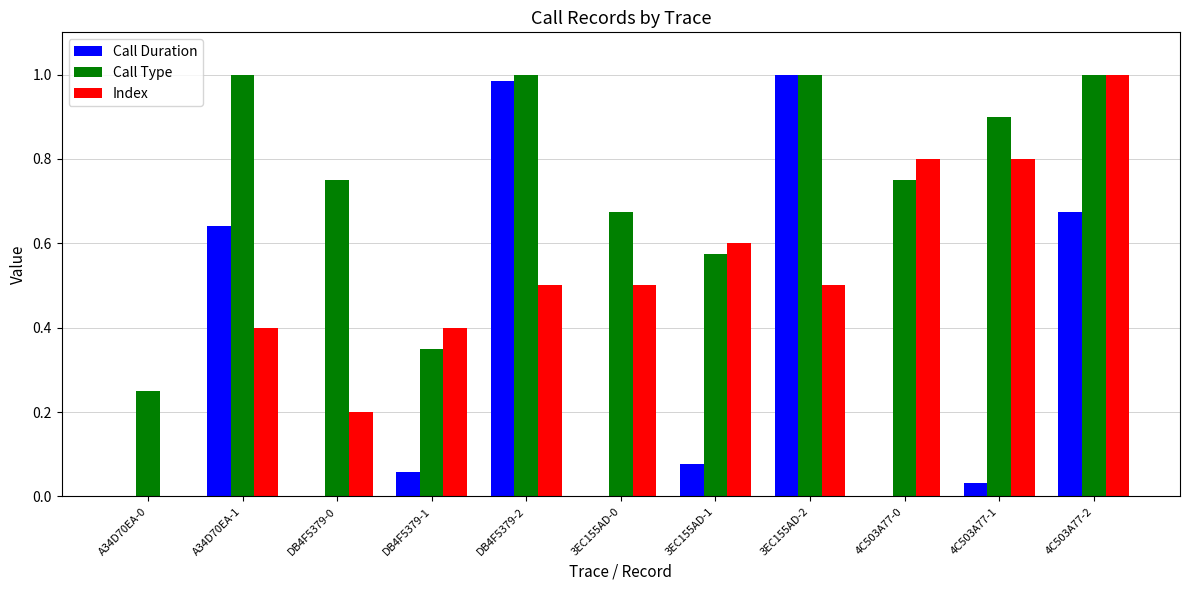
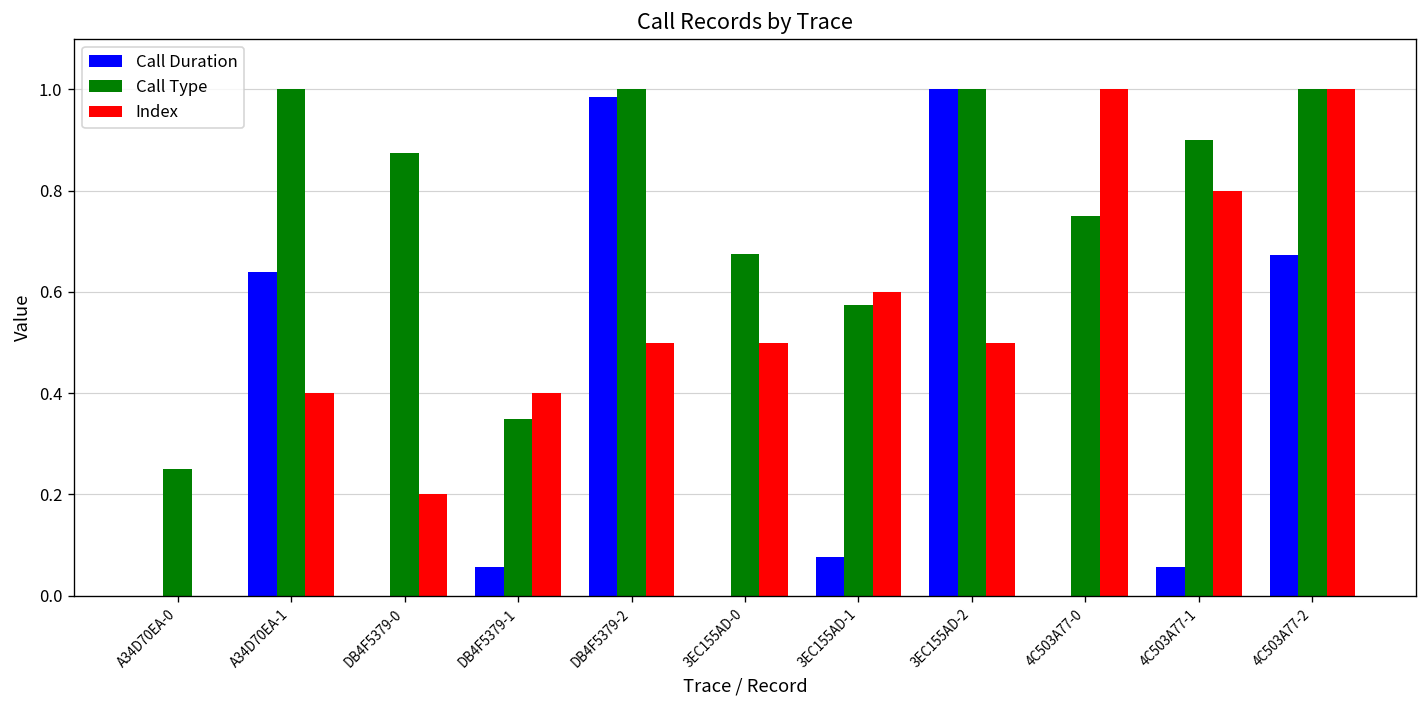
Call Type, DB4F5379-0: 0.75 -> 0.88
Index, 4C503A77-0: 0.80 -> 1.00
Call Duration, 4C503A77-1: 0.03 -> 0.06
